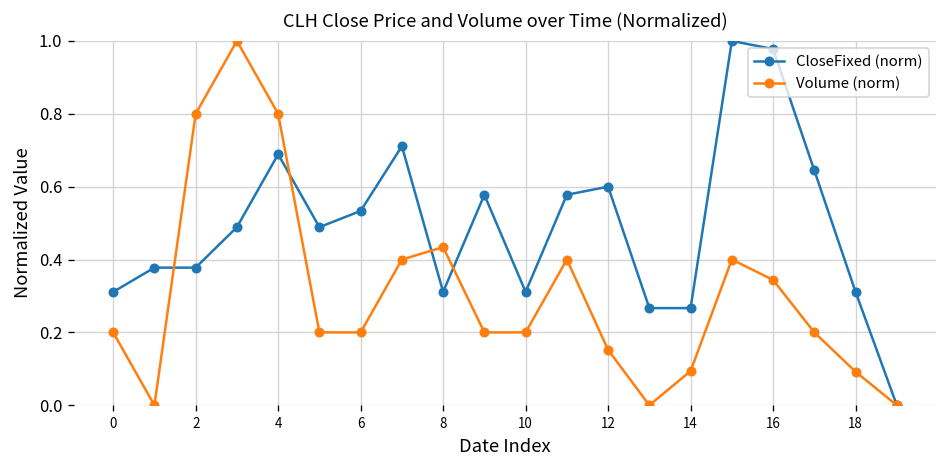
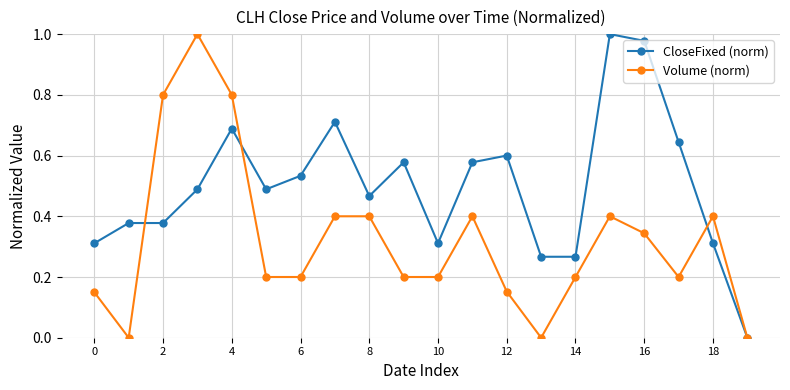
Volume (norm), 0: 0.20 -> 0.15
CloseFixed (norm), 8: 0.31 -> 0.47
Volume (norm), 8: 0.43 -> 0.40
Volume (norm), 14: 0.09 -> 0.20
Volume (norm), 18: 0.09 -> 0.40
